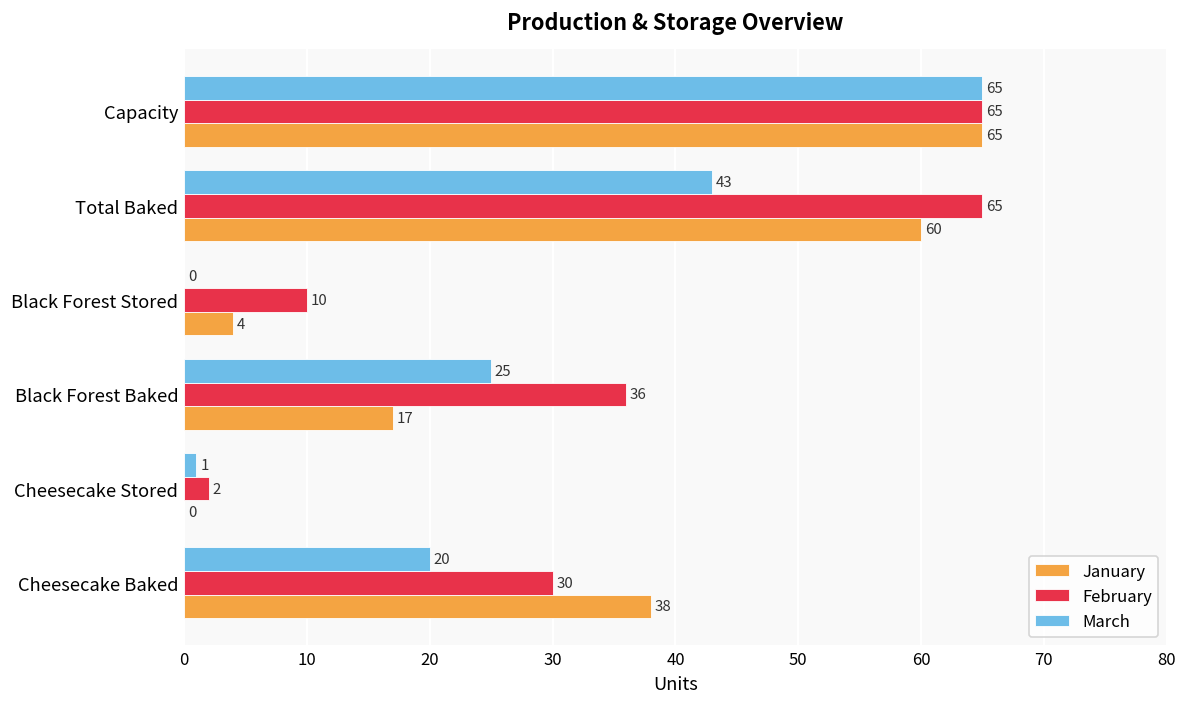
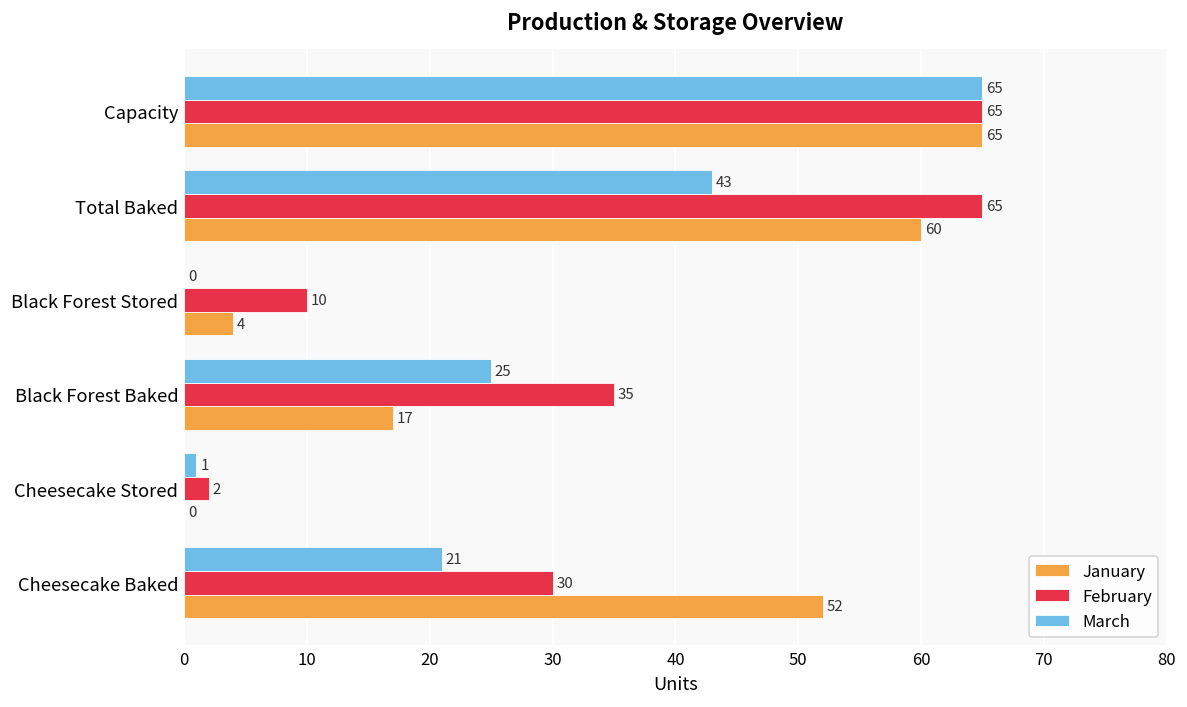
February, Black Forest Baked: 36 -> 35
March, Cheesecake Baked: 20 -> 21
January, Cheesecake Baked: 38 -> 52
